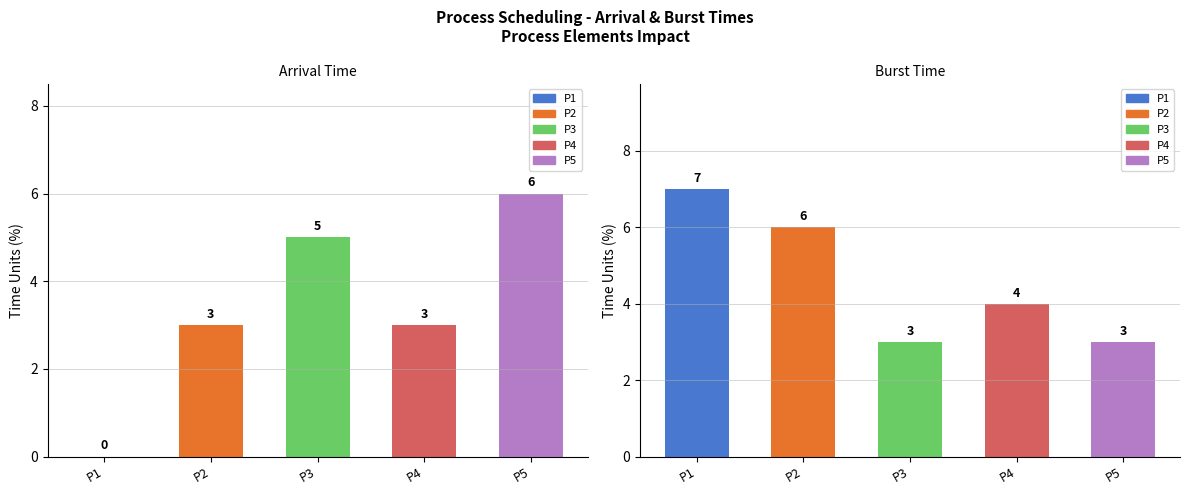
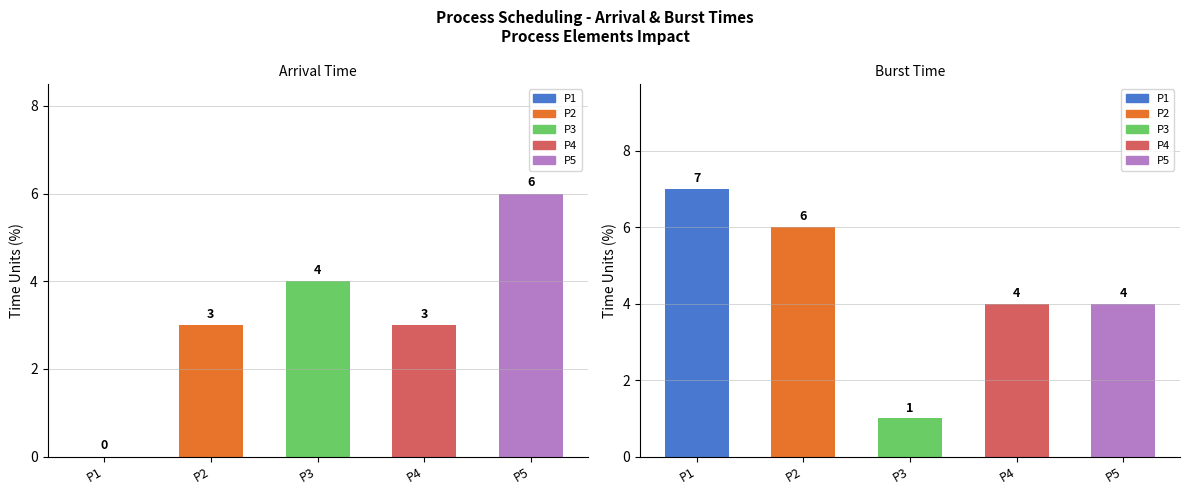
Arrival Time, P3: 5 -> 4
Burst Time, P3: 3 -> 1
Burst Time, P5: 3 -> 4
